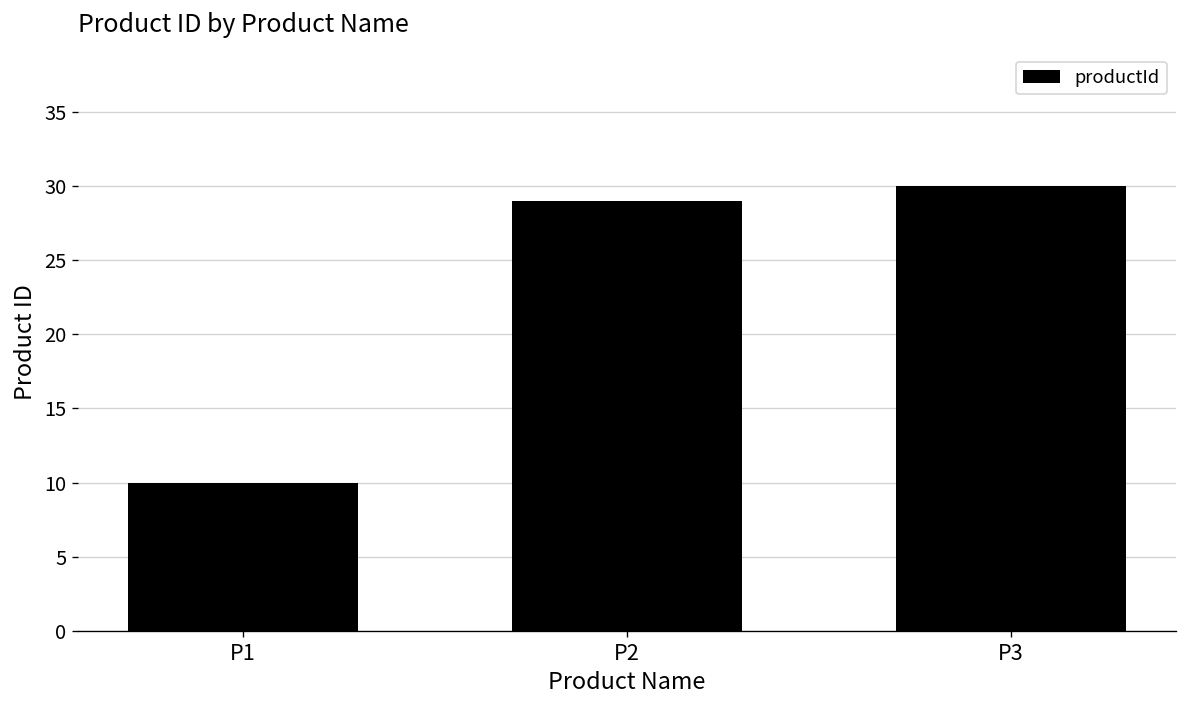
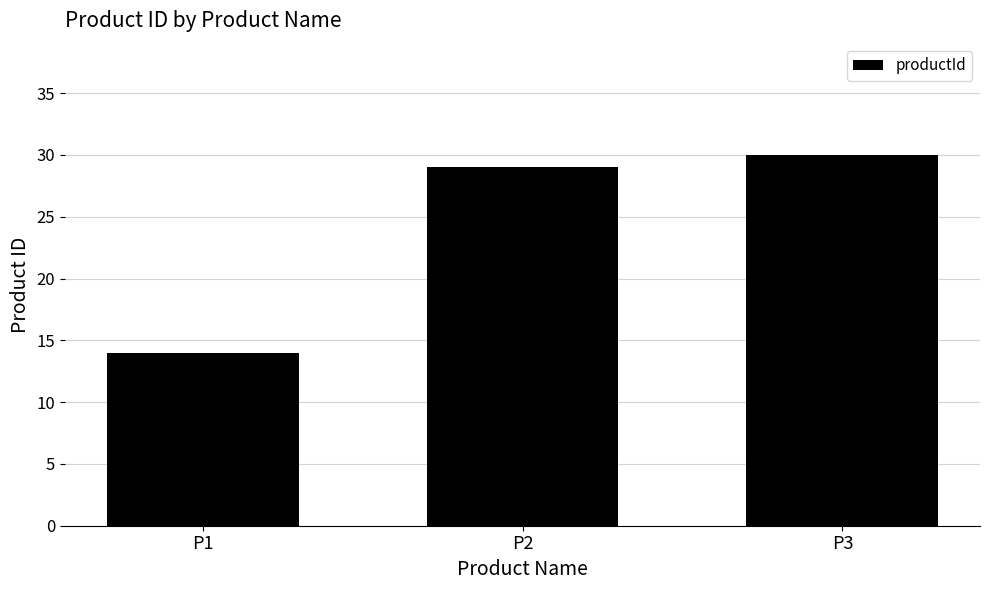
P1: 10 -> 14
